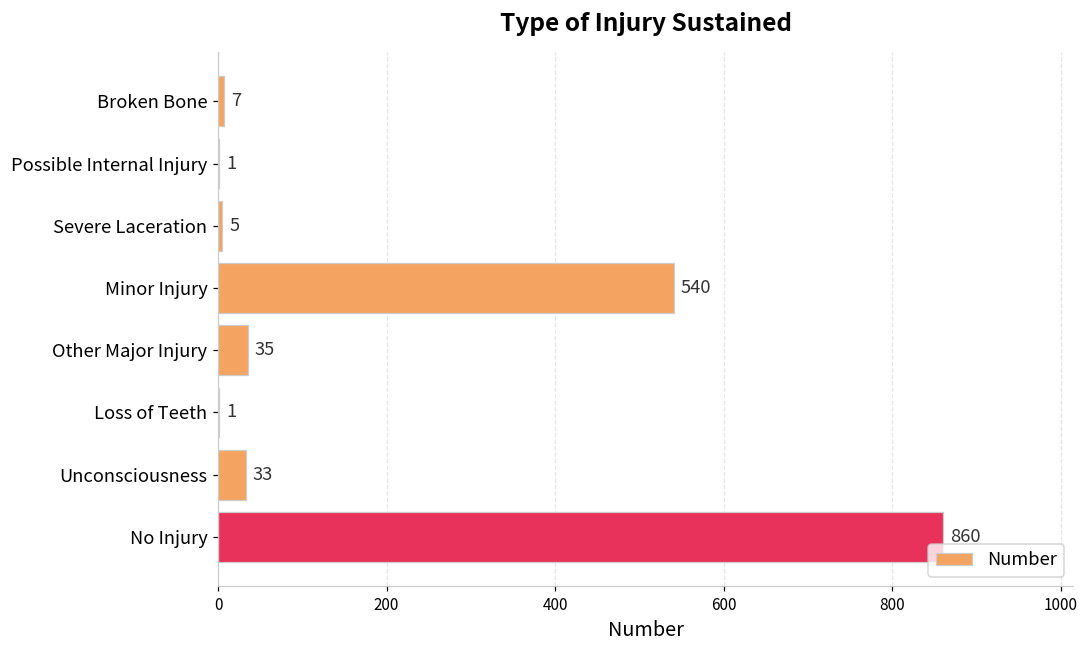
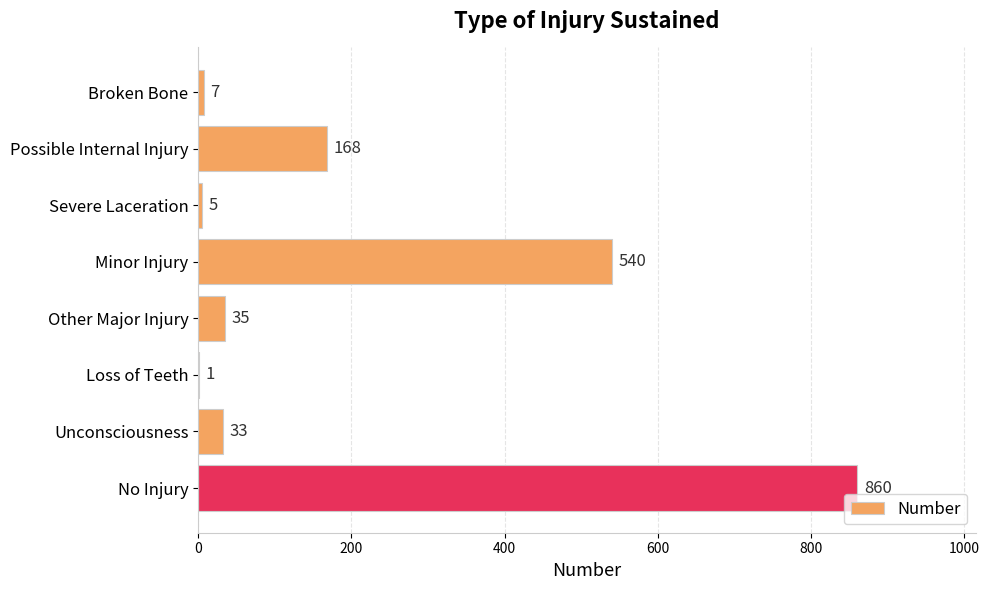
Possible Internal Injury: 1 -> 168
